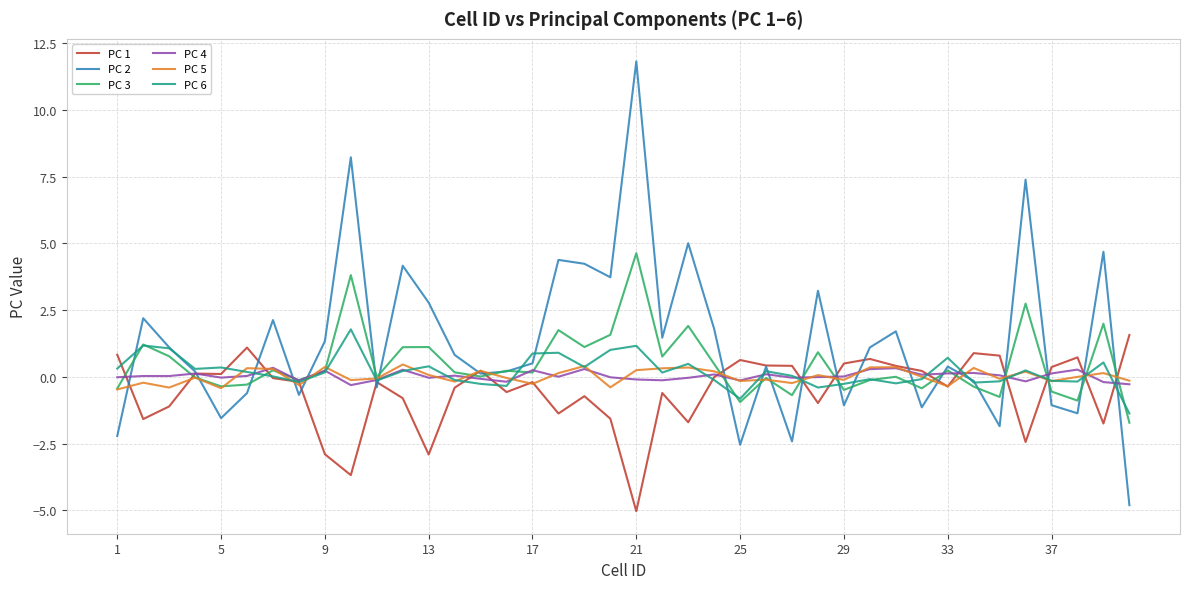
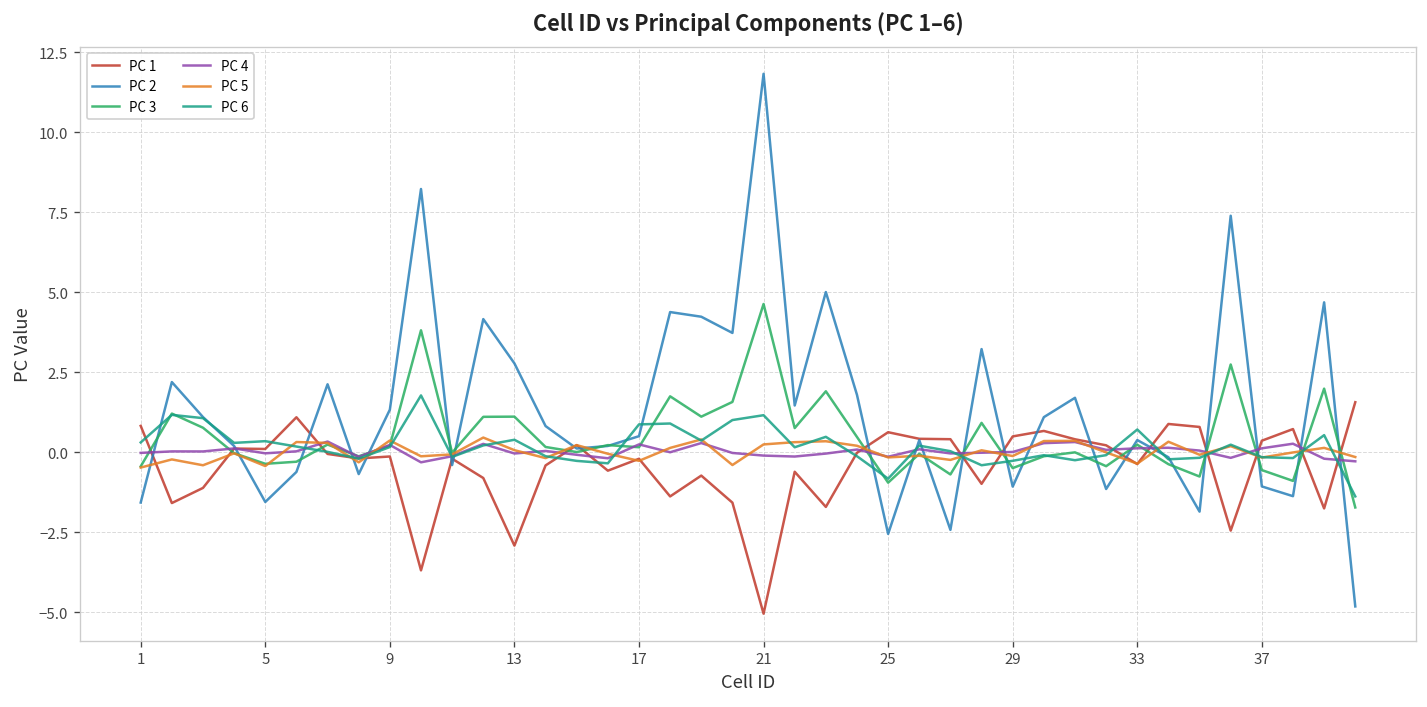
PC 2, 1: -2.2 -> -1.6
PC 1, 9: -2.9 -> -0.1
